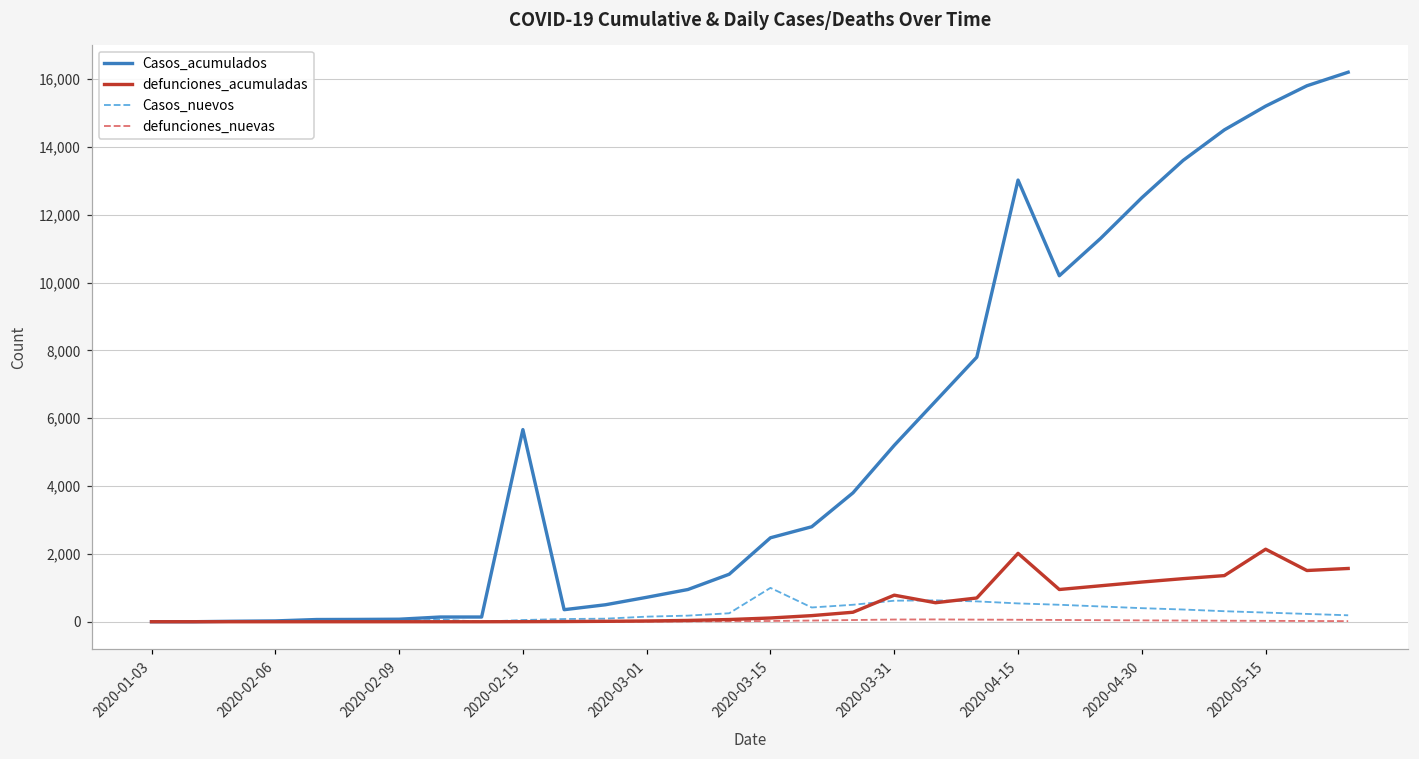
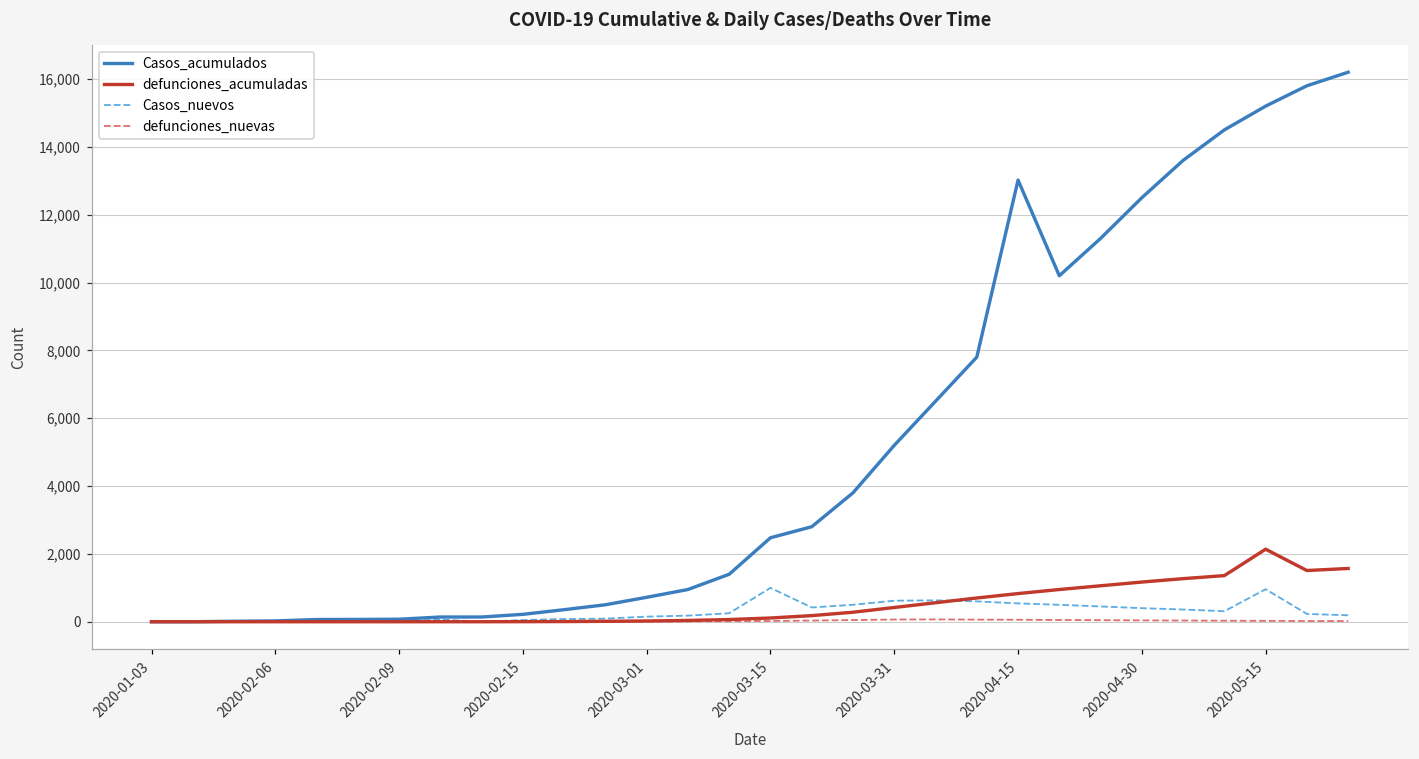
Casos_acumulados, 2020-02-15: 5,700 -> 200
defunciones_acumuladas, 2020-03-31: 800 -> 400
defunciones_acumuladas, 2020-04-15: 2,000 -> 800
Casos_nuevos, 2020-05-15: 300 -> 1,000
